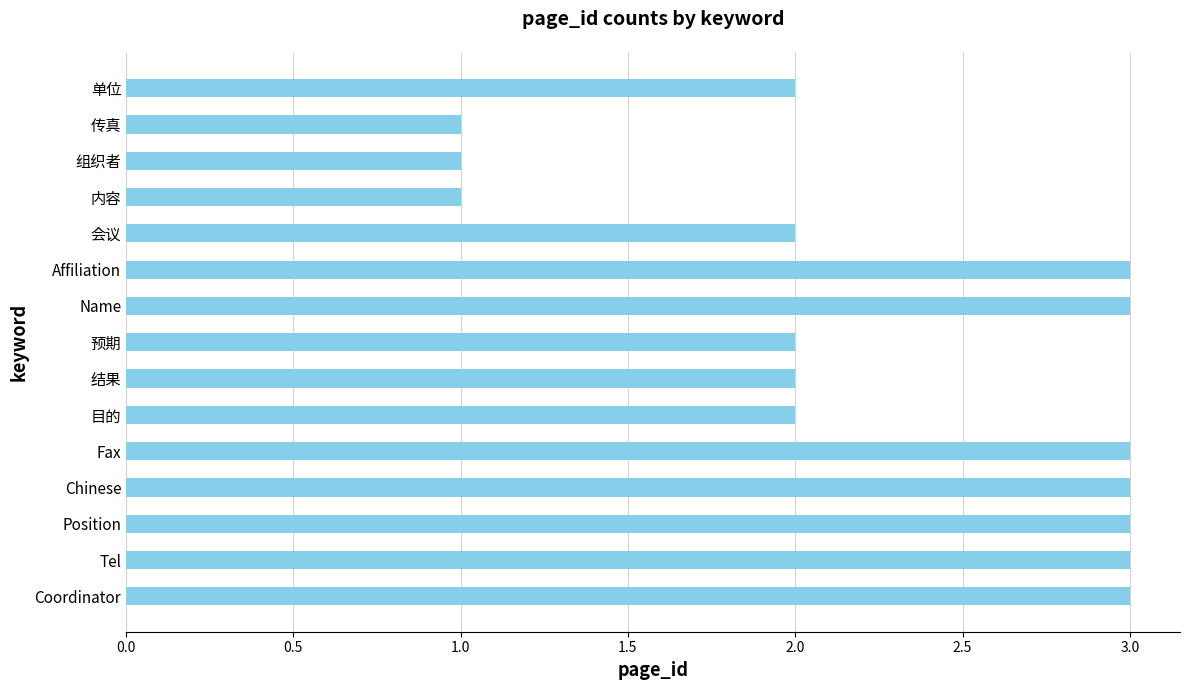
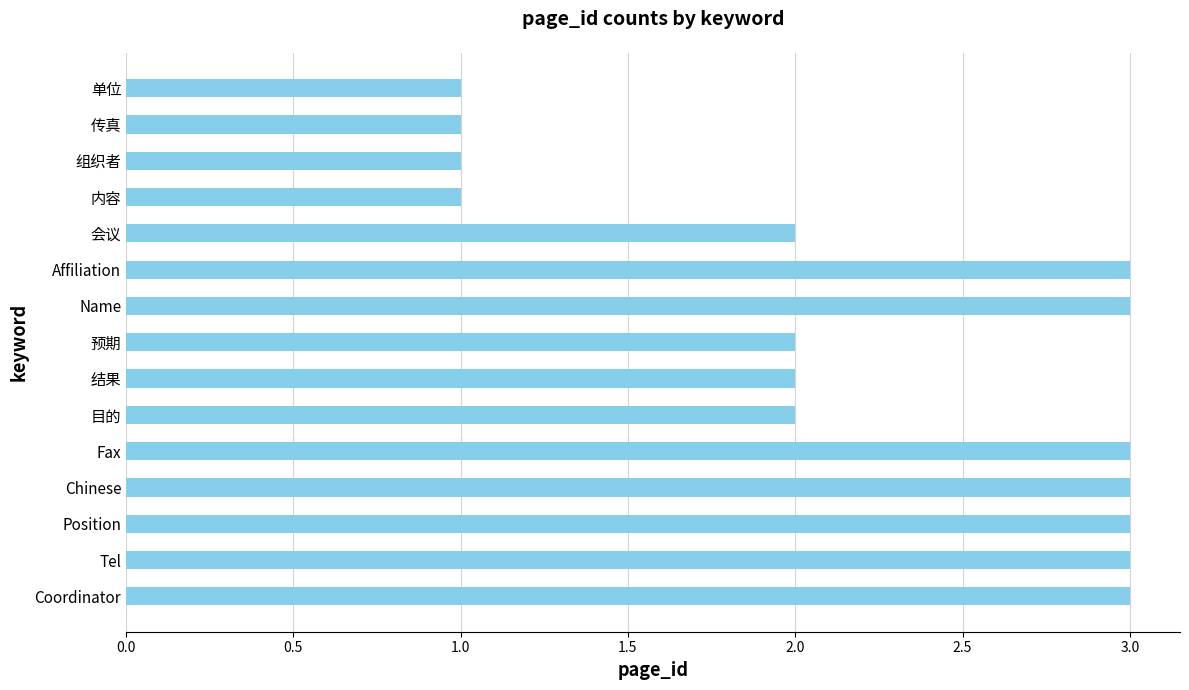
单位: 2 -> 1
